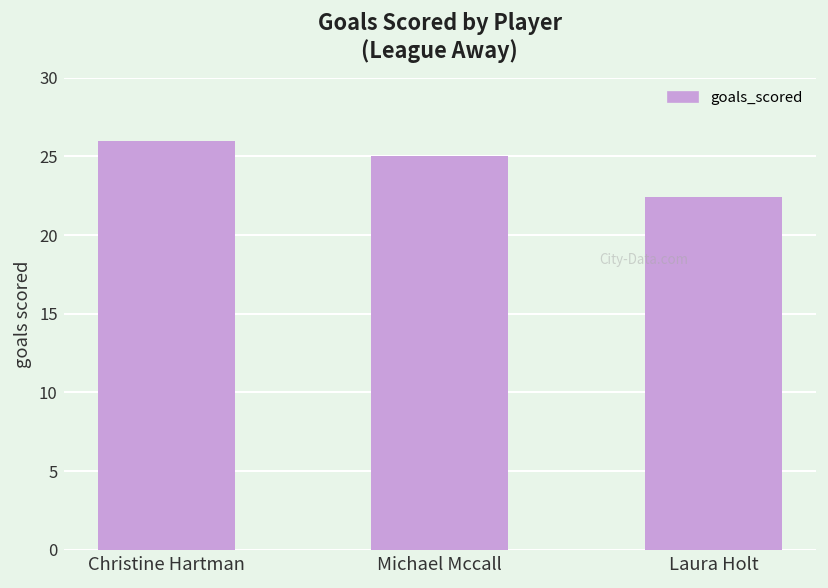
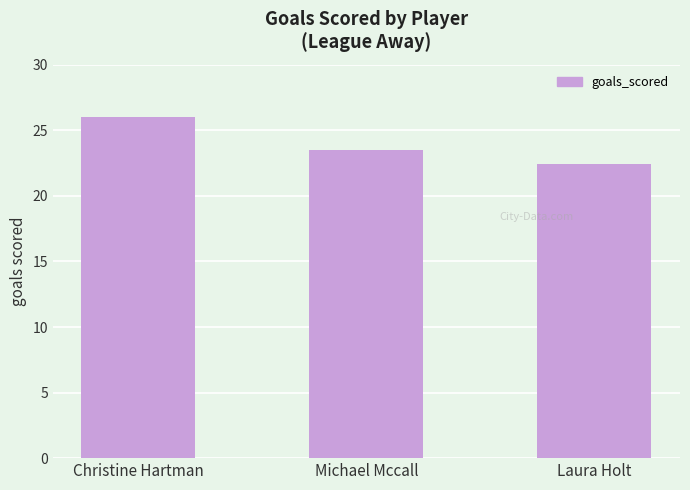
Michael Mccall: 25.0 -> 23.5
